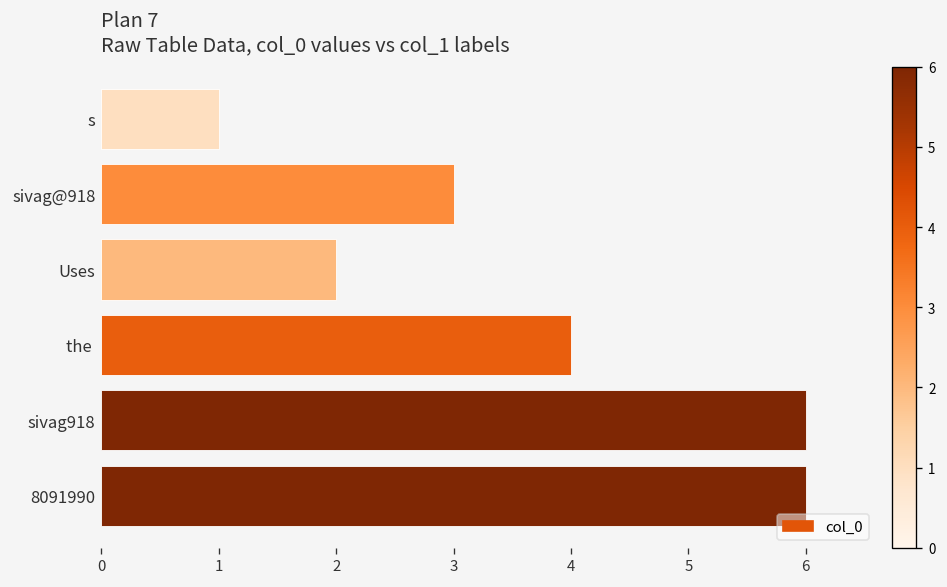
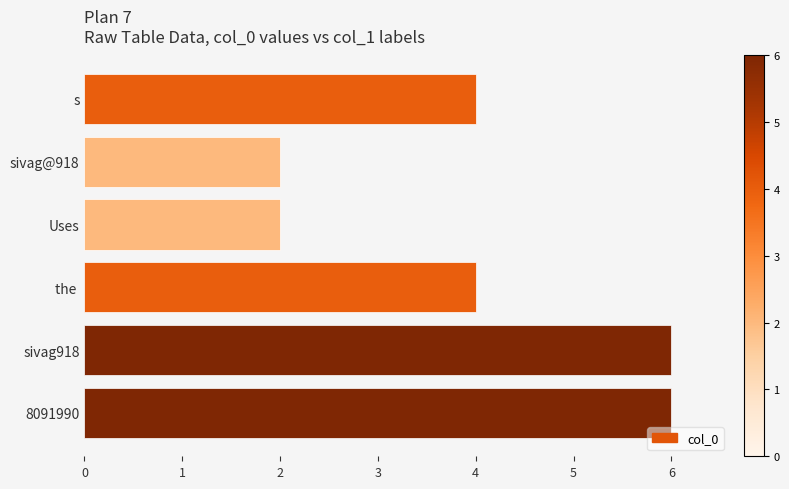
s: 1 -> 4
sivag@918: 3 -> 2
